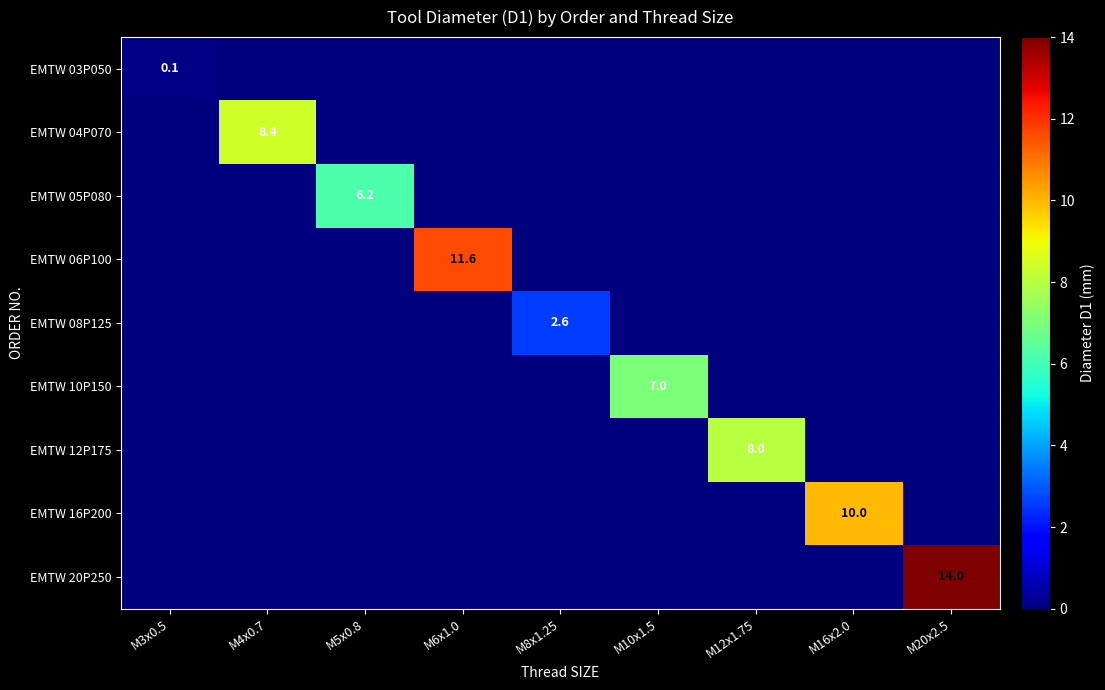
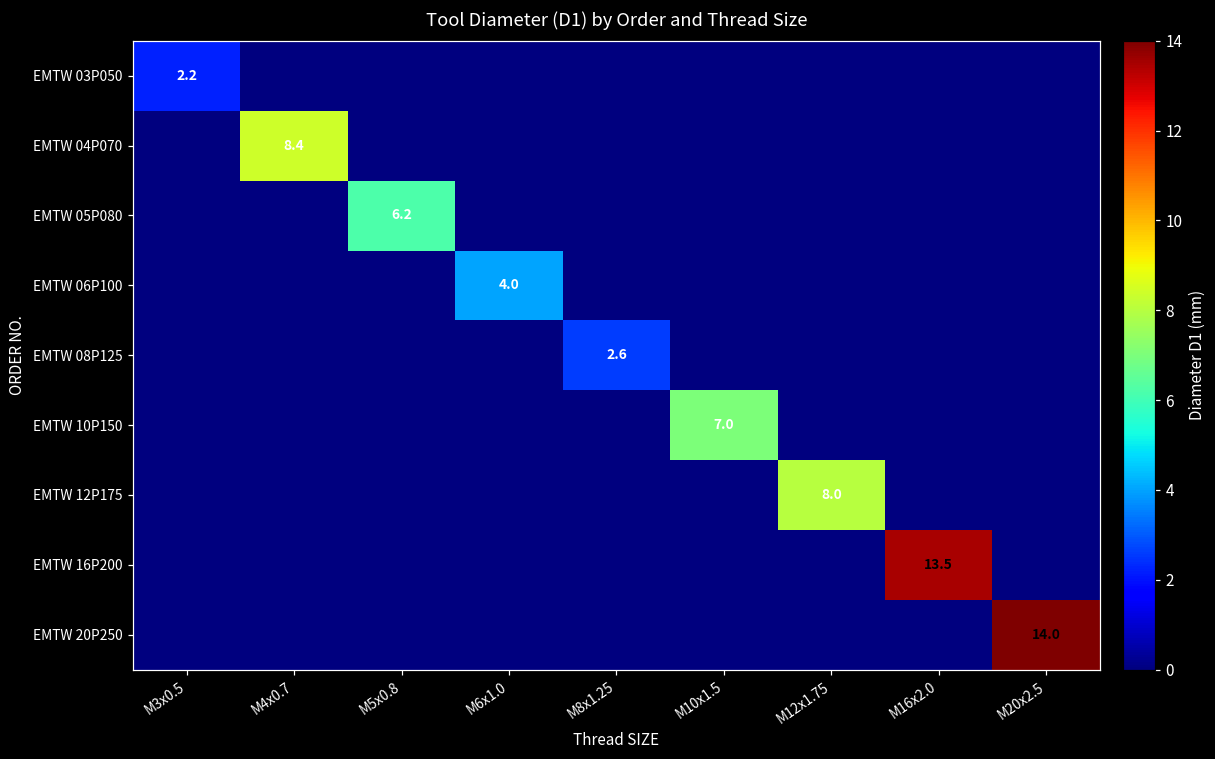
EMTW 03P050, M3x0.5: 0.1 -> 2.2
EMTW 06P100, M6x1.0: 11.6 -> 4.0
EMTW 16P200, M16x2.0: 10.0 -> 13.5
